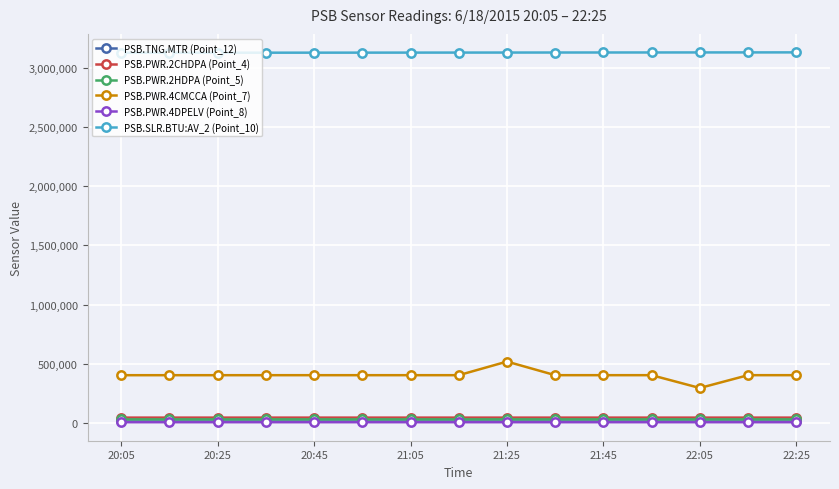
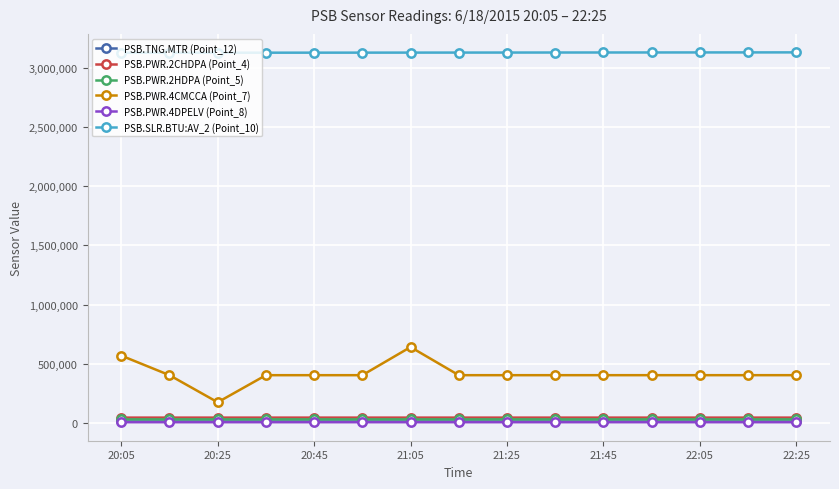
PSB.PWR.4CMCCA (Point_7), 20:05: 400,000 -> 570,000
PSB.PWR.4CMCCA (Point_7), 20:25: 400,000 -> 170,000
PSB.PWR.4CMCCA (Point_7), 21:05: 400,000 -> 640,000
PSB.PWR.4CMCCA (Point_7), 21:25: 520,000 -> 400,000
PSB.PWR.4CMCCA (Point_7), 22:05: 290,000 -> 400,000
